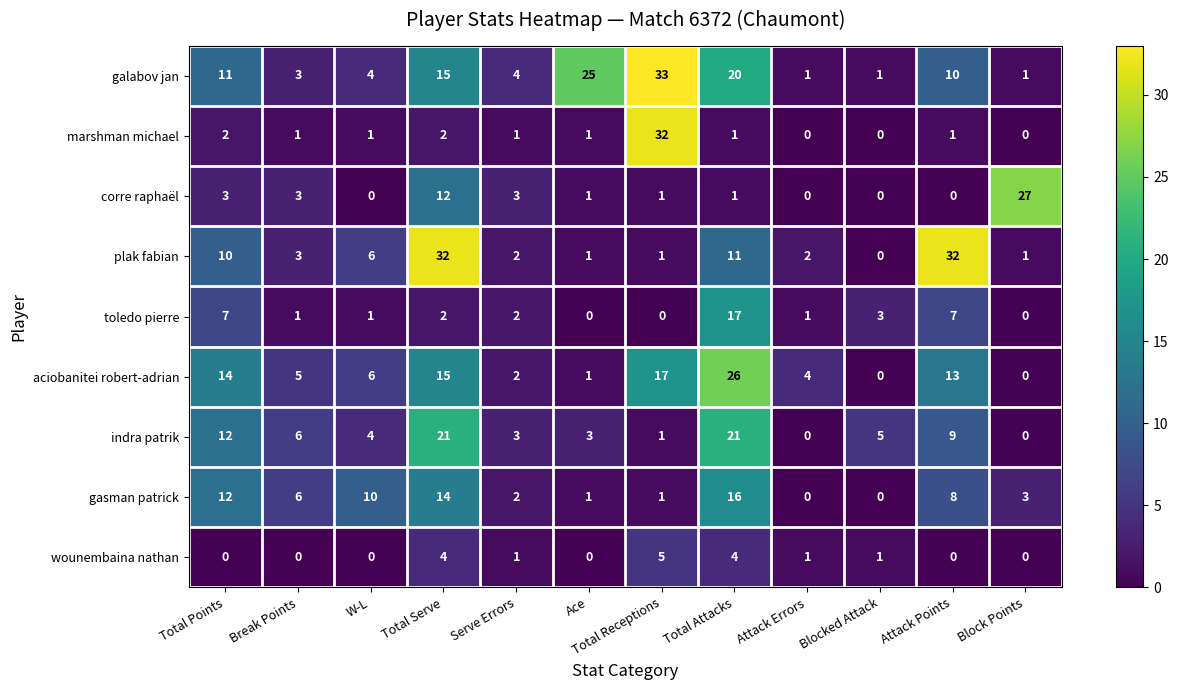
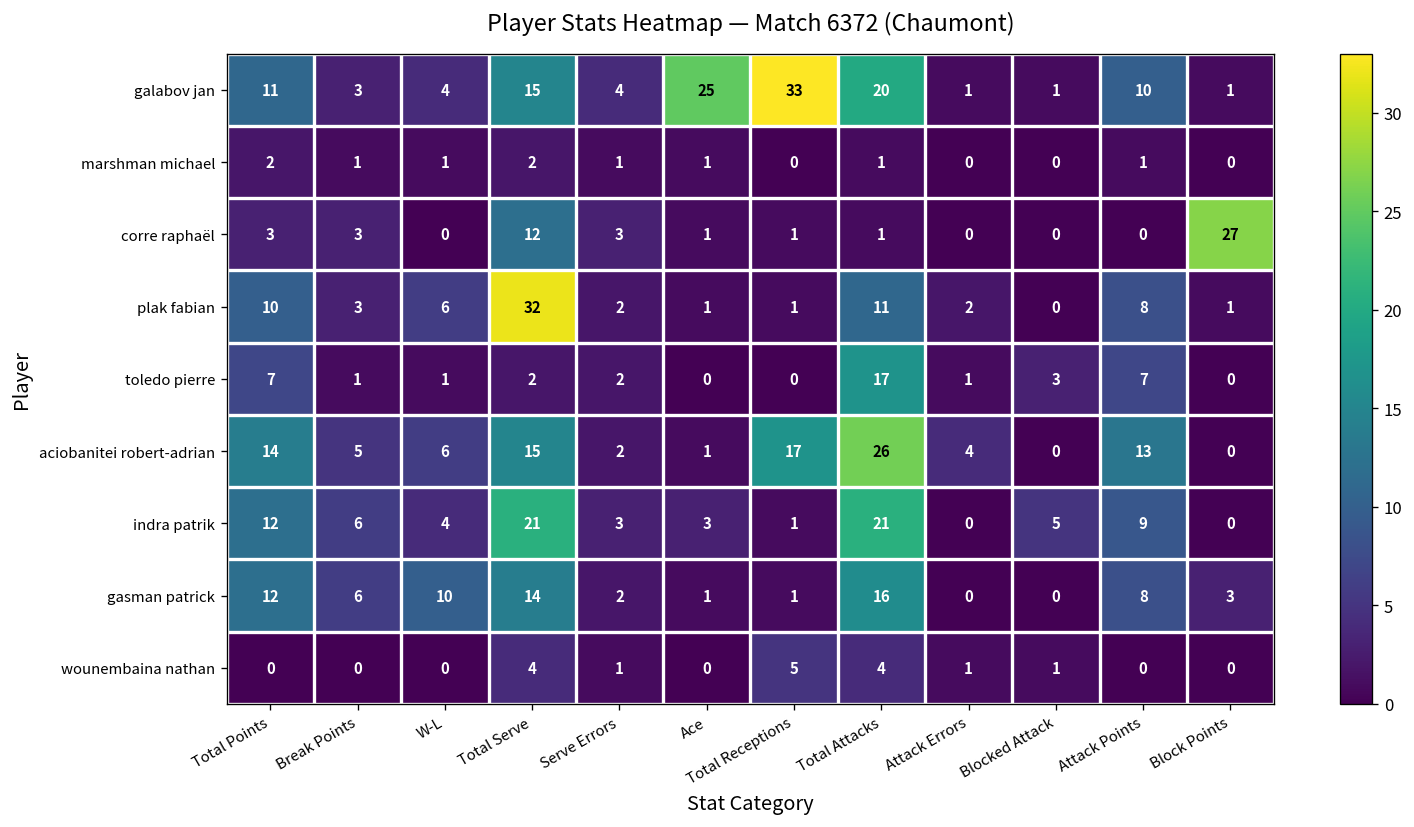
marshman michael, Total Receptions: 32 -> 0
plak fabian, Attack Points: 32 -> 8
